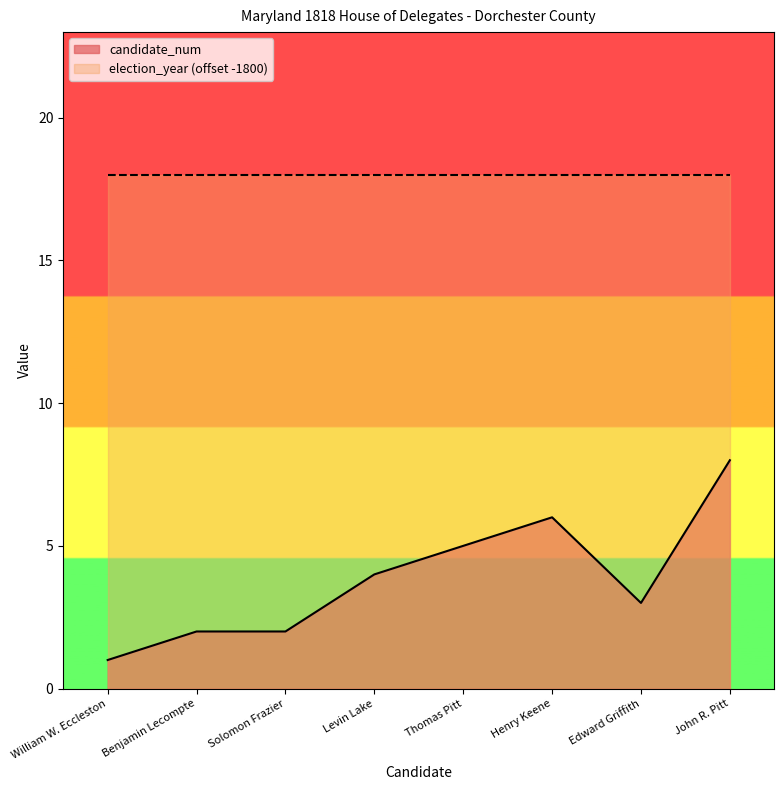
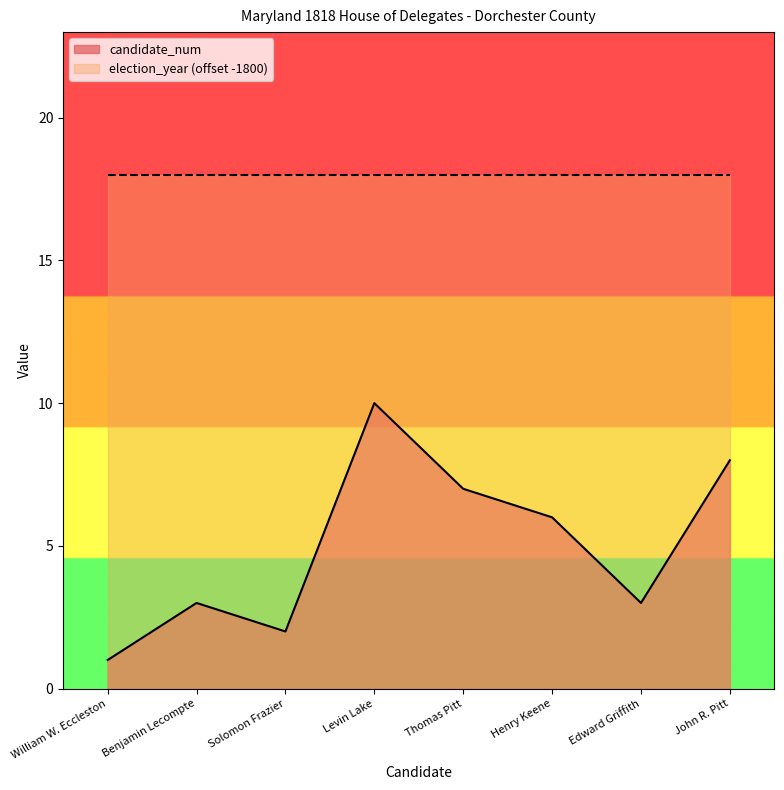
candidate_num, Benjamin Lecompte: 2 -> 3
candidate_num, Levin Lake: 4 -> 10
candidate_num, Thomas Pitt: 5 -> 7
